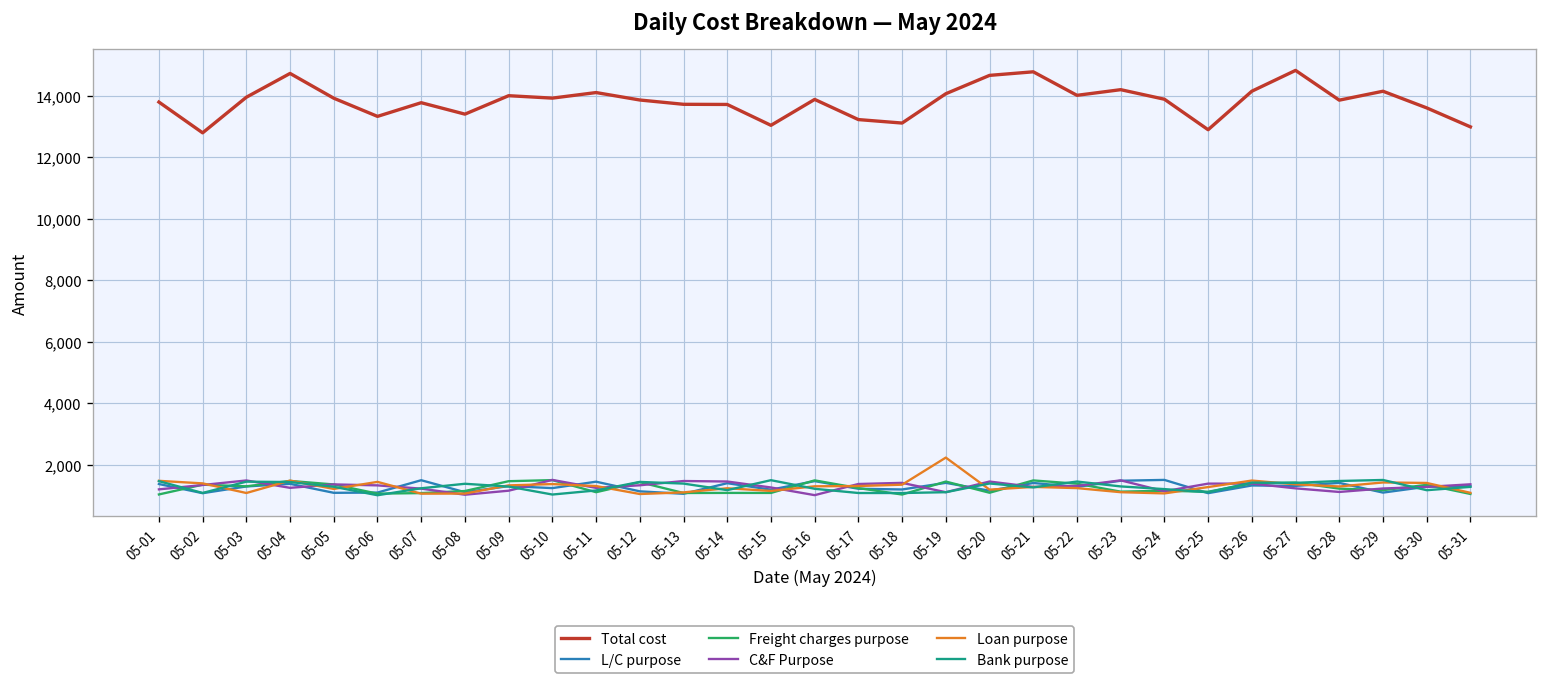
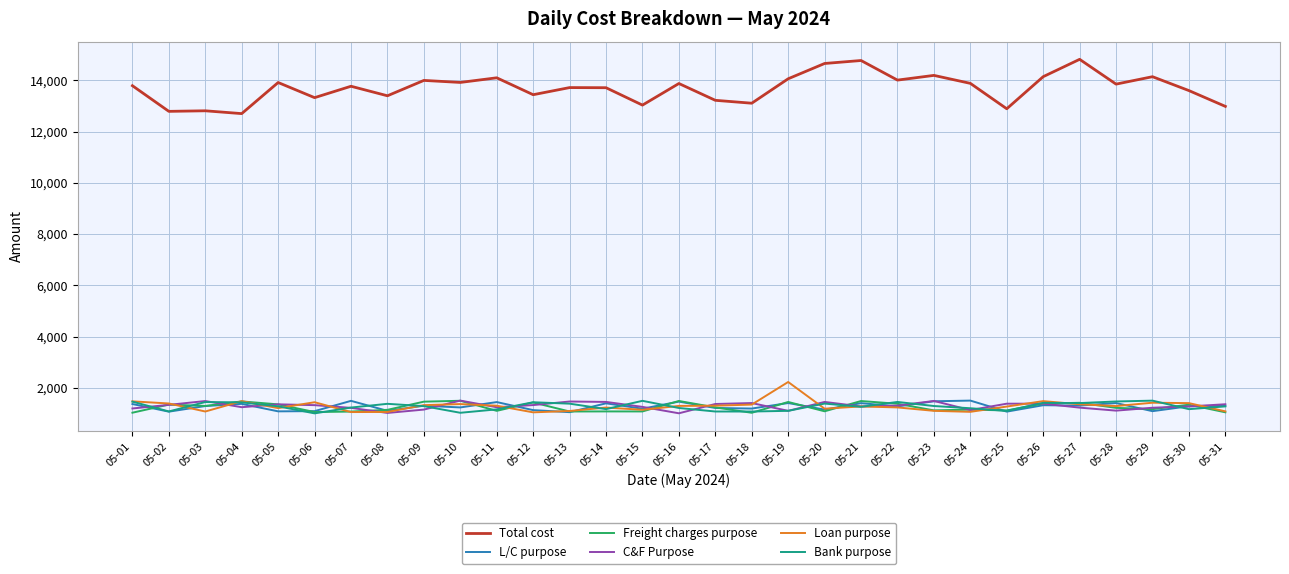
Total cost, 05-03: 13,900 -> 12,800
Total cost, 05-04: 14,700 -> 12,700
Total cost, 05-12: 13,900 -> 13,400
